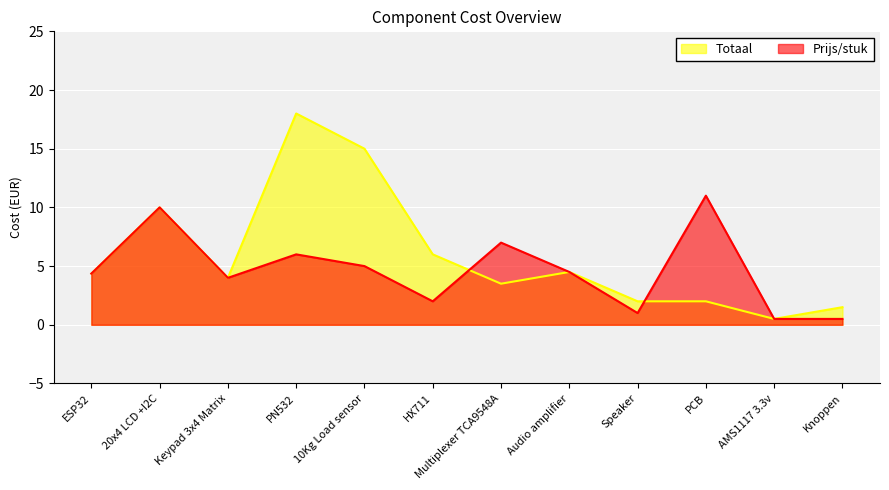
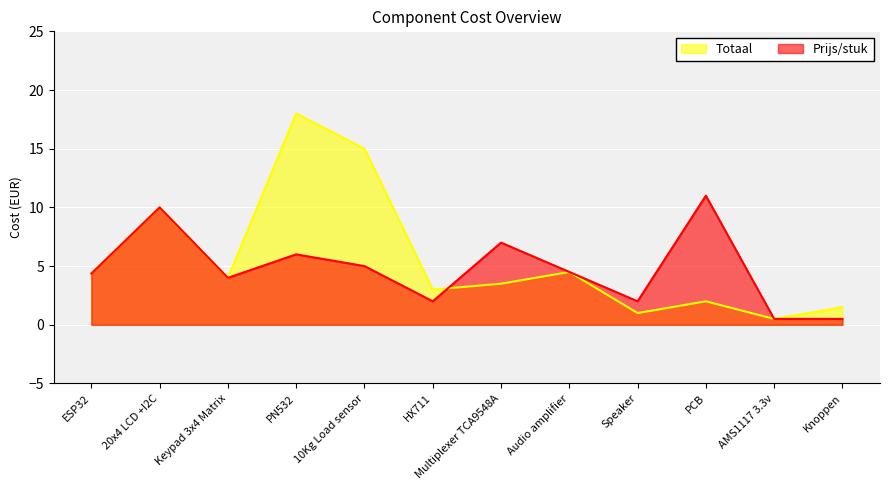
Totaal, HX711: 6 -> 3
Totaal, Speaker: 2 -> 1
Prijs/stuk, Speaker: 1 -> 2
